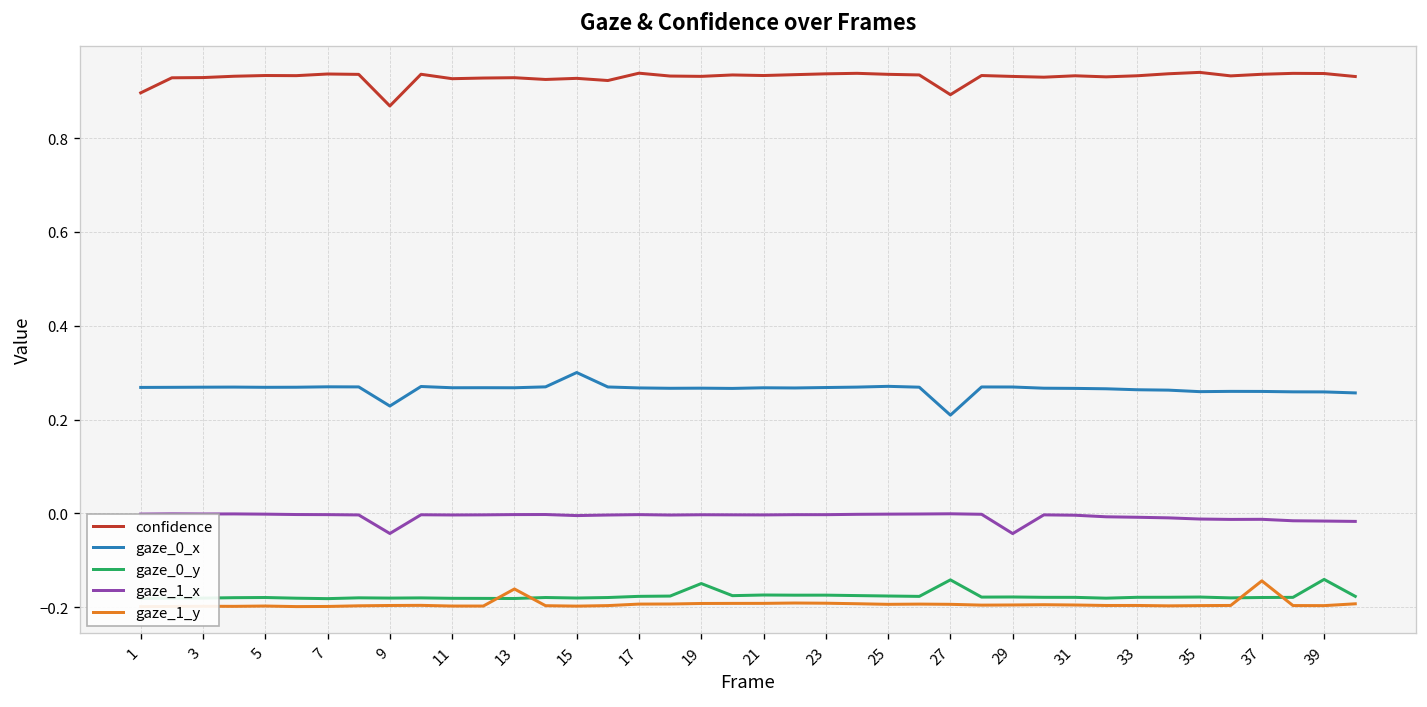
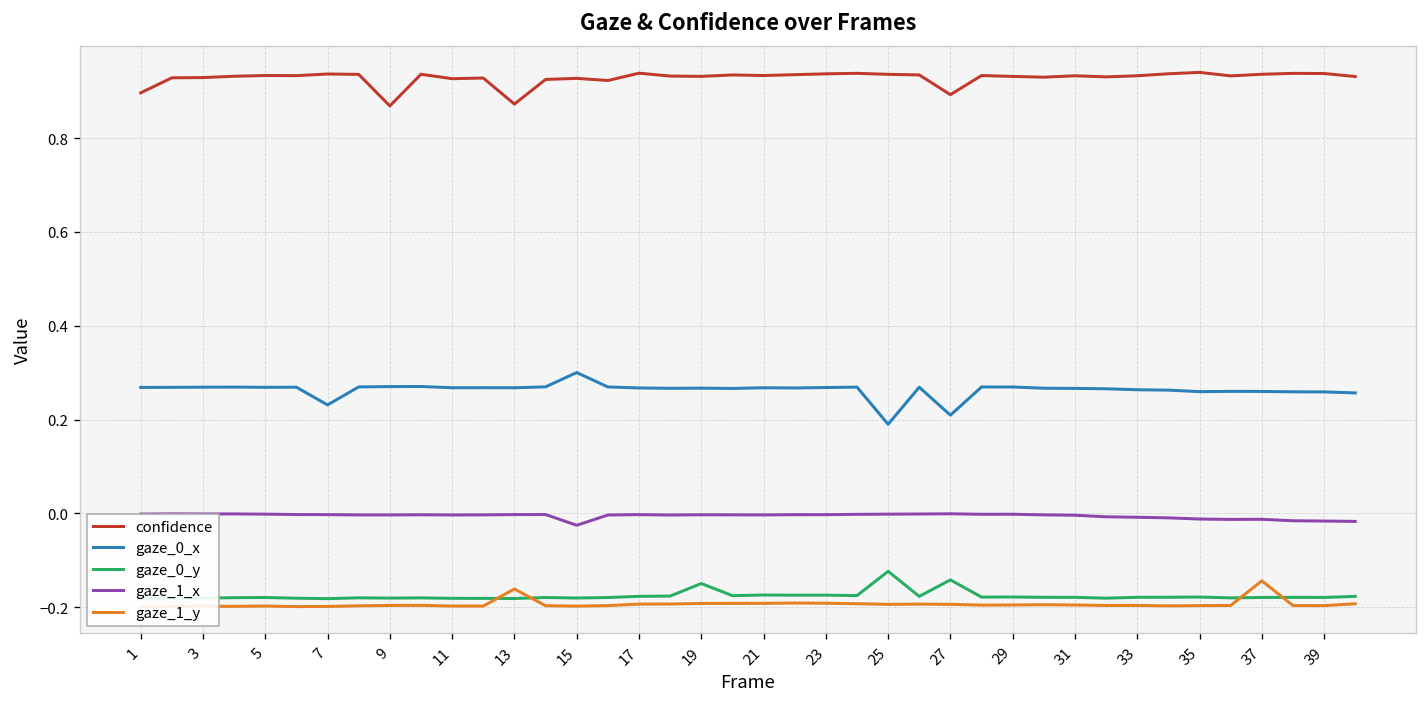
gaze_0_x, 7: 0.27 -> 0.23
gaze_0_x, 9: 0.23 -> 0.27
gaze_1_x, 9: -0.04 -> 0.00
confidence, 13: 0.93 -> 0.87
gaze_1_x, 15: 0.00 -> -0.03
gaze_0_x, 25: 0.27 -> 0.19
gaze_0_y, 25: -0.18 -> -0.12
gaze_1_x, 29: -0.04 -> 0.00
gaze_0_y, 39: -0.14 -> -0.18
